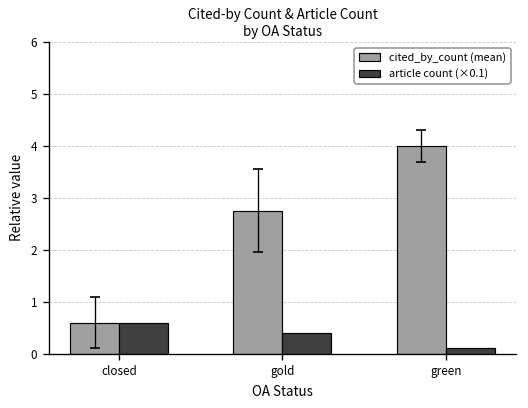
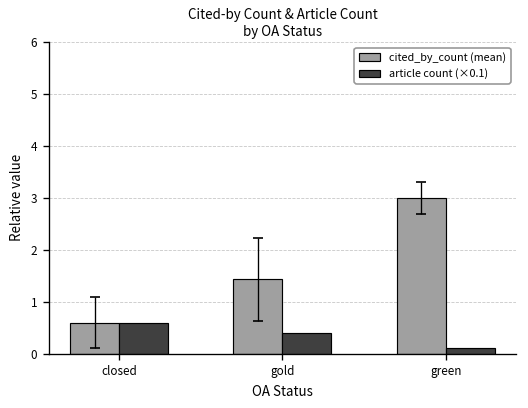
cited_by_count (mean), gold: 2.8 -> 1.4
cited_by_count (mean), green: 4 -> 3
